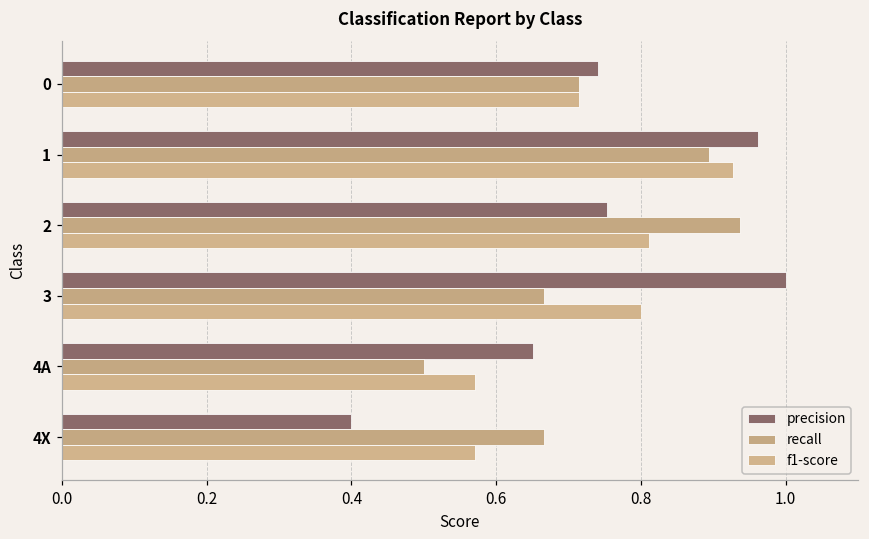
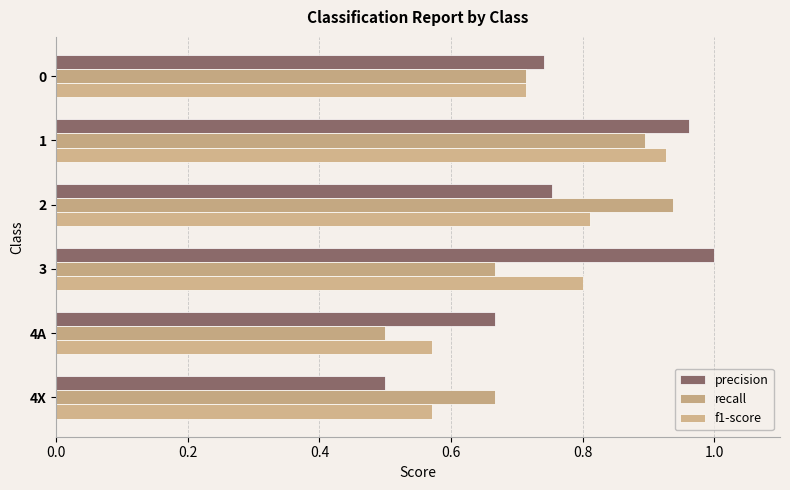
precision, 4A: 0.65 -> 0.67
precision, 4X: 0.4 -> 0.5
